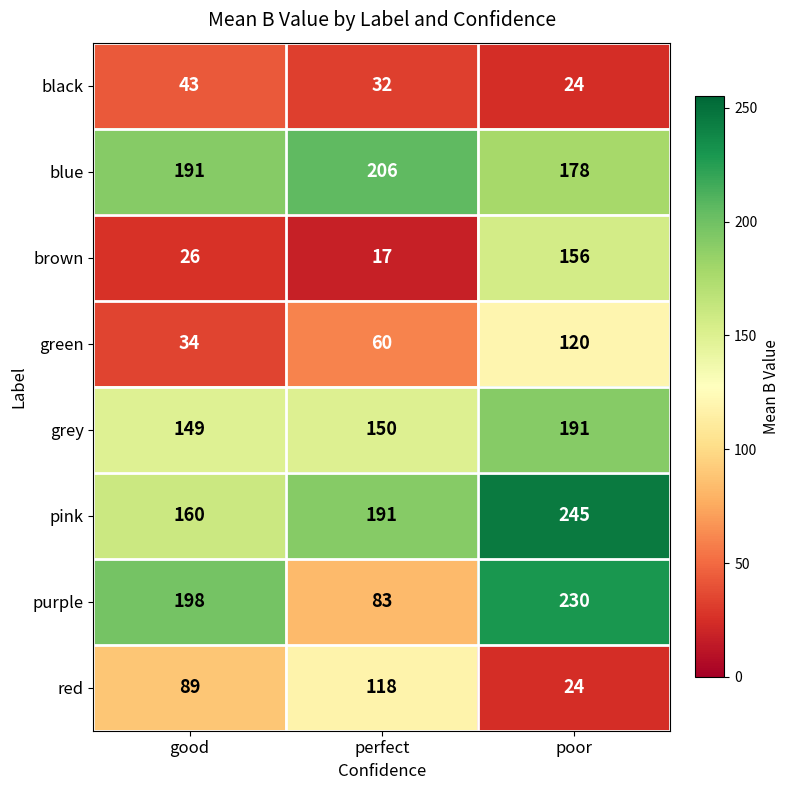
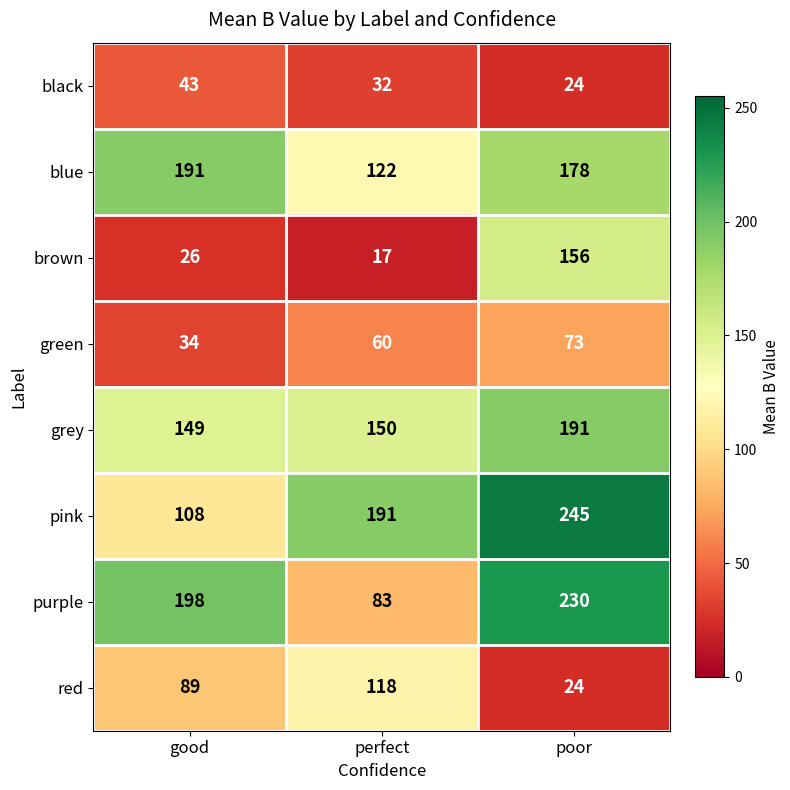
blue, perfect: 206 -> 122
green, poor: 120 -> 73
pink, good: 160 -> 108
